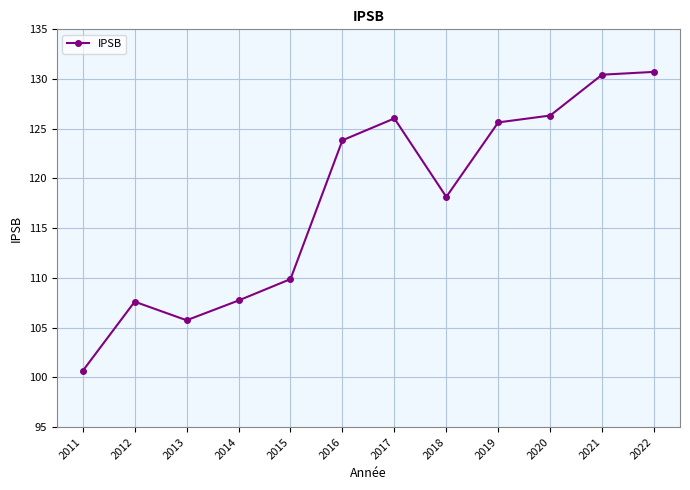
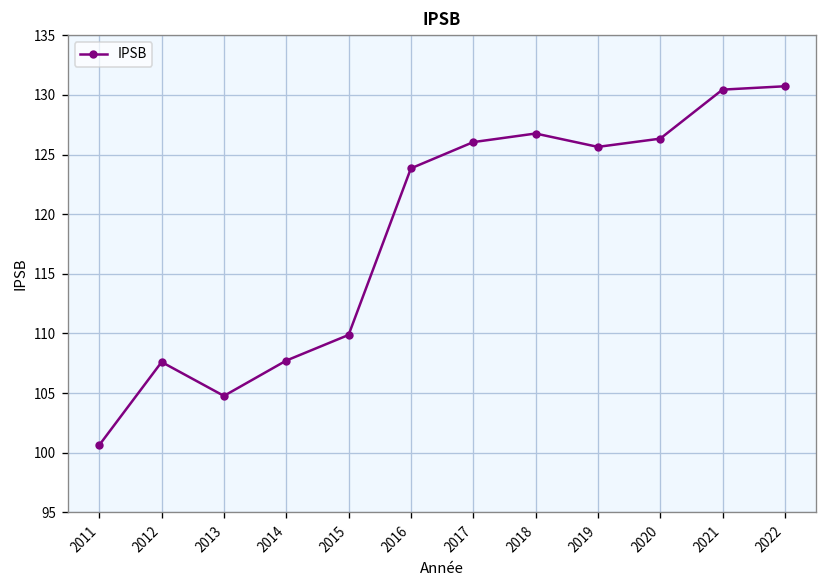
2013: 106 -> 105
2018: 118 -> 127
